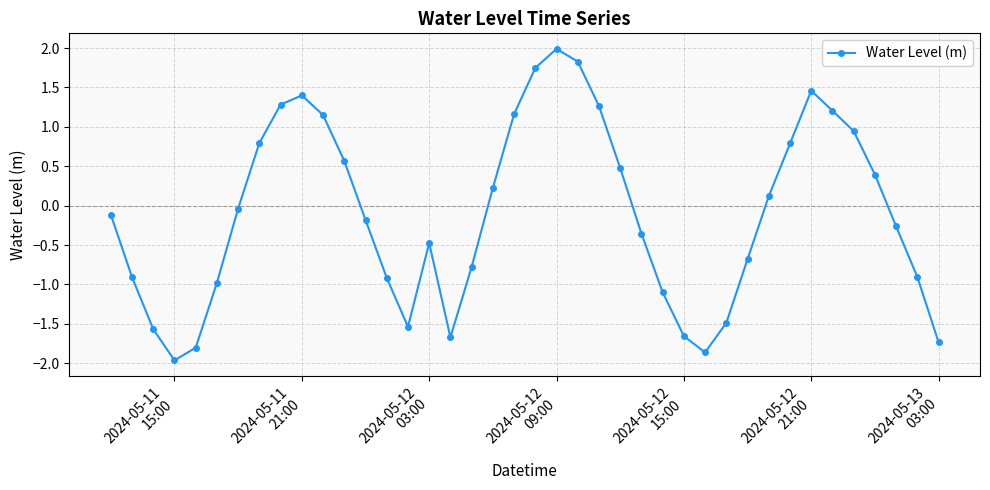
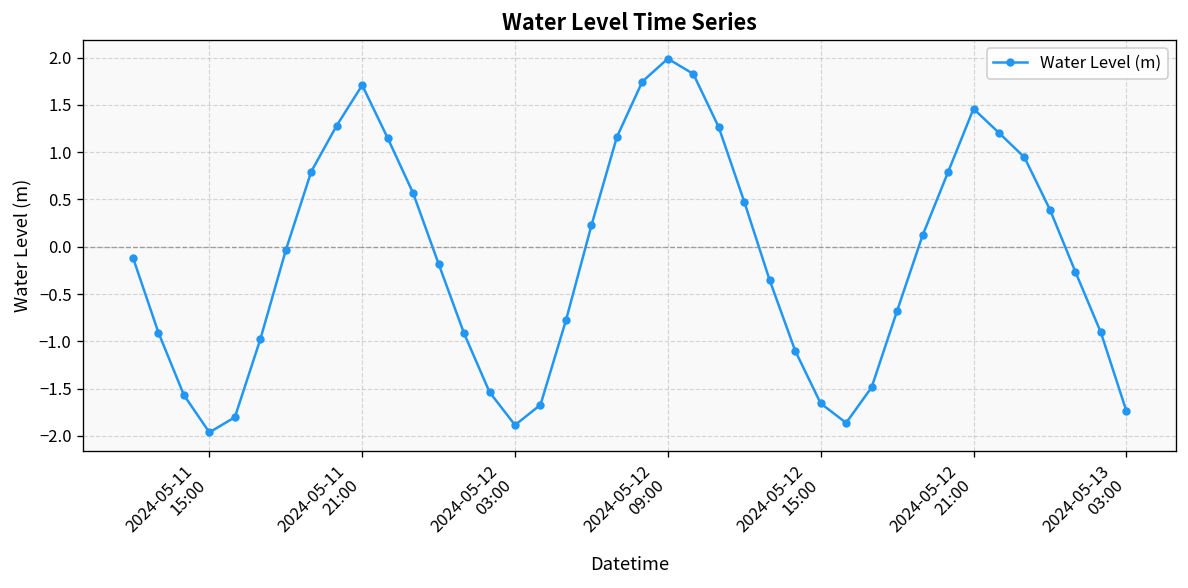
2024-05-11 21:00: 1.4 -> 1.7
2024-05-12 03:00: -0.5 -> -1.9
